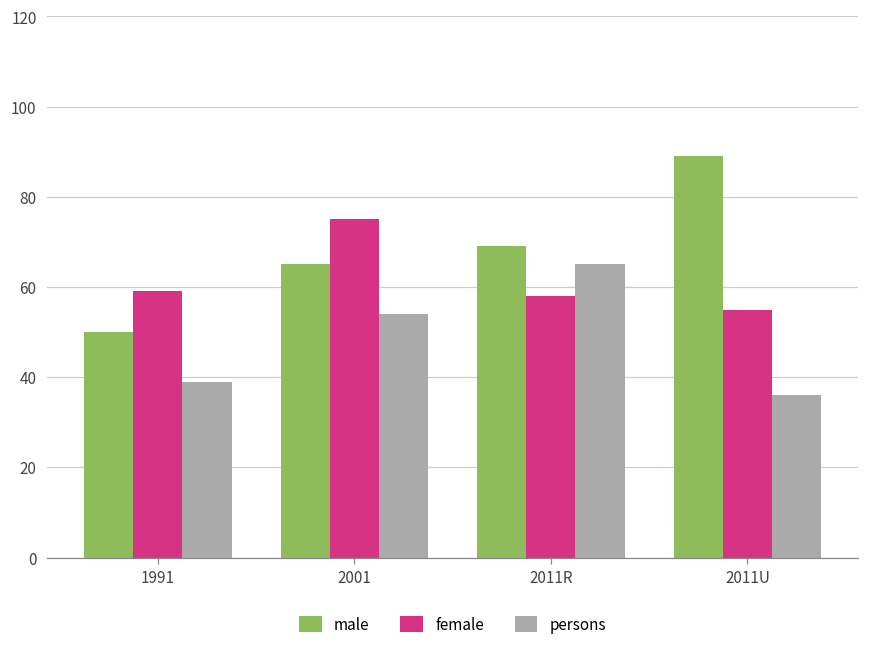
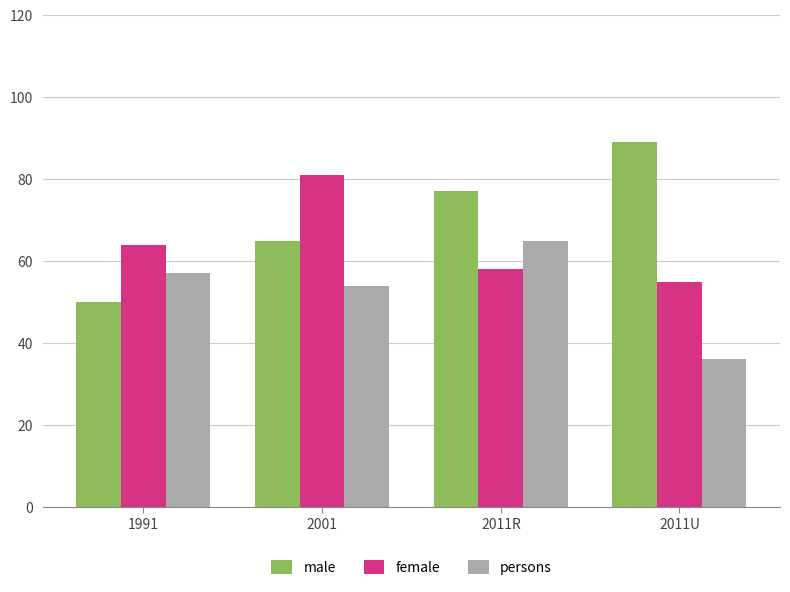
female, 1991: 59 -> 64
persons, 1991: 39 -> 57
female, 2001: 75 -> 81
male, 2011R: 69 -> 77
